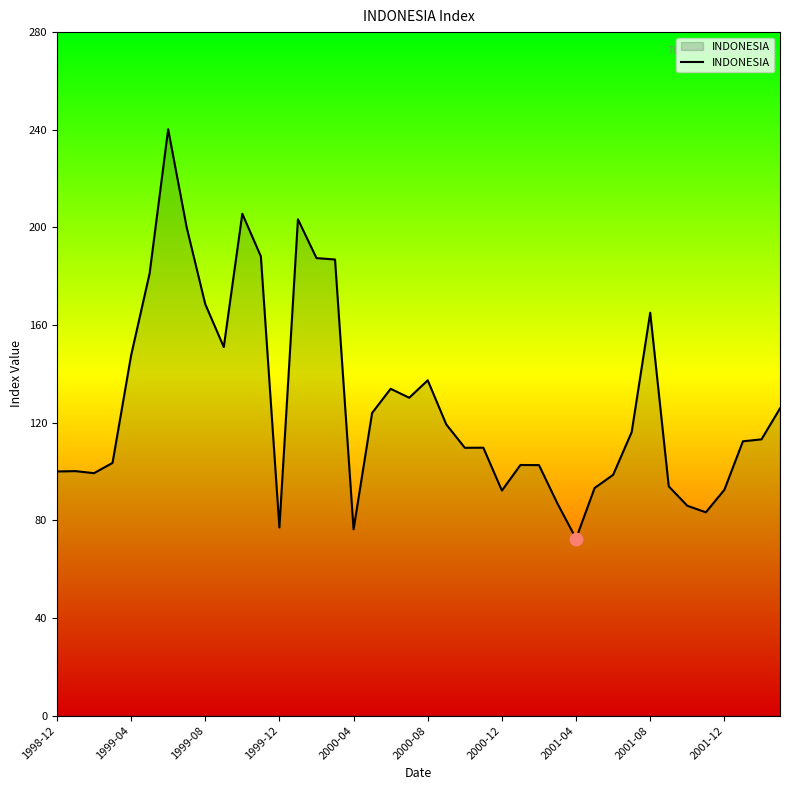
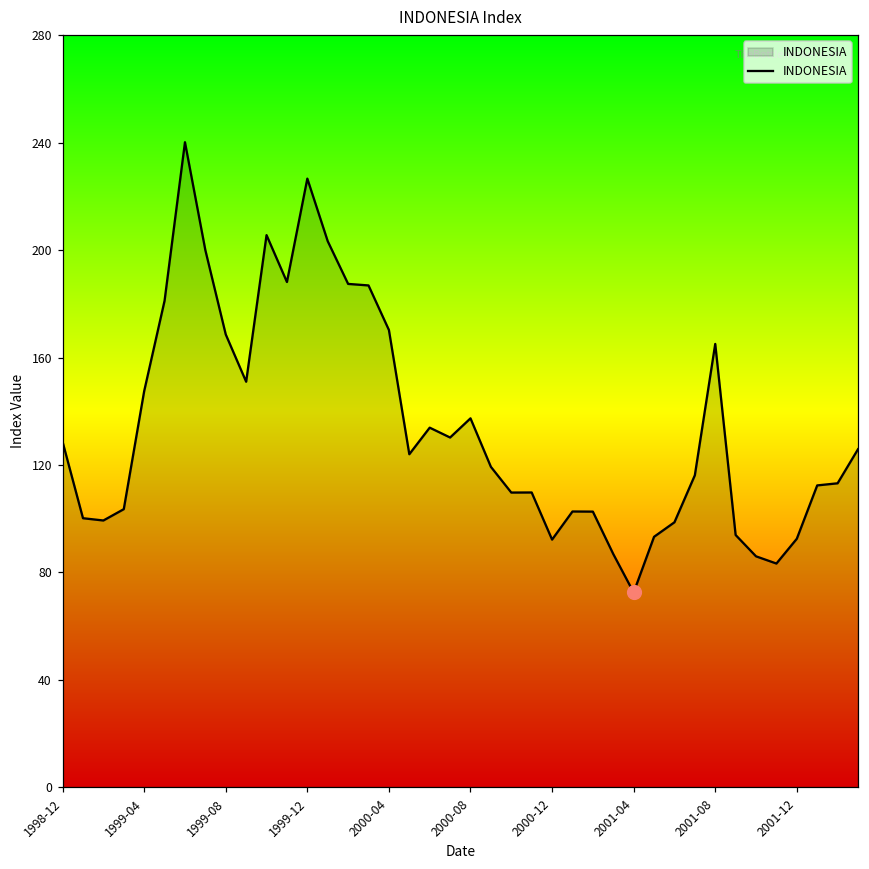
INDONESIA, 1998-12: 100 -> 129
INDONESIA, 1999-12: 77 -> 227
INDONESIA, 2000-04: 76 -> 170
